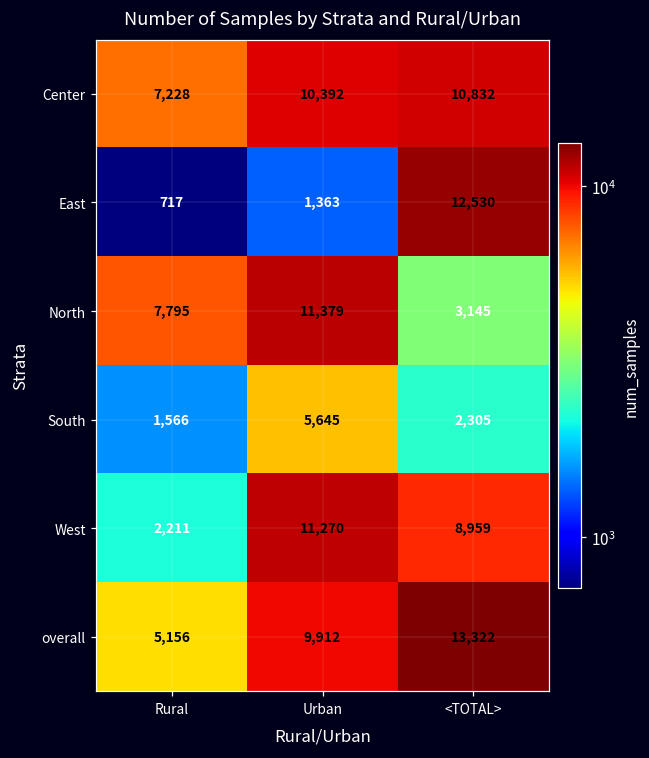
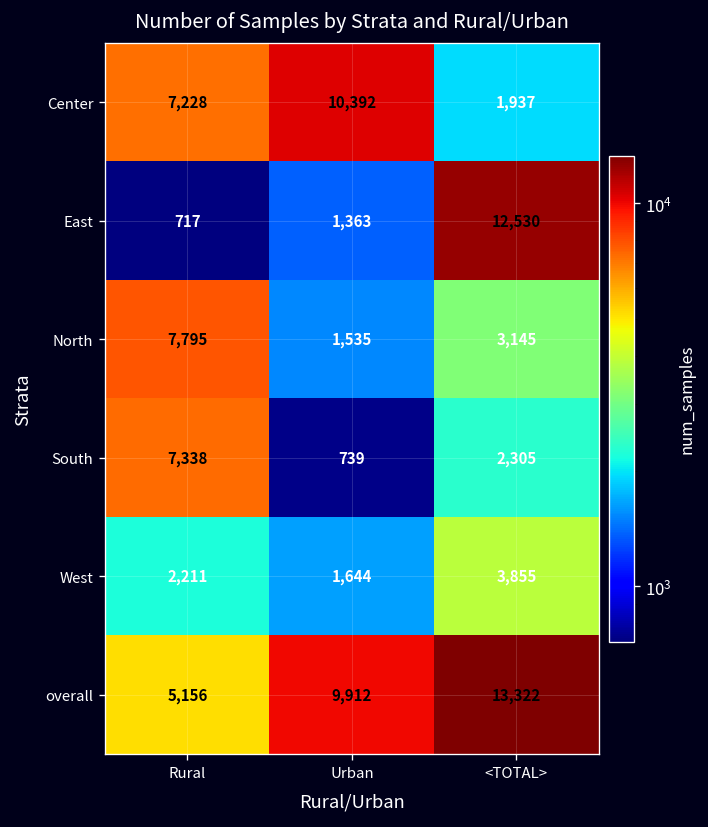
Center, <TOTAL>: 10,832 -> 1,937
North, Urban: 11,379 -> 1,535
South, Rural: 1,566 -> 7,338
South, Urban: 5,645 -> 739
West, Urban: 11,270 -> 1,644
West, <TOTAL>: 8,959 -> 3,855
